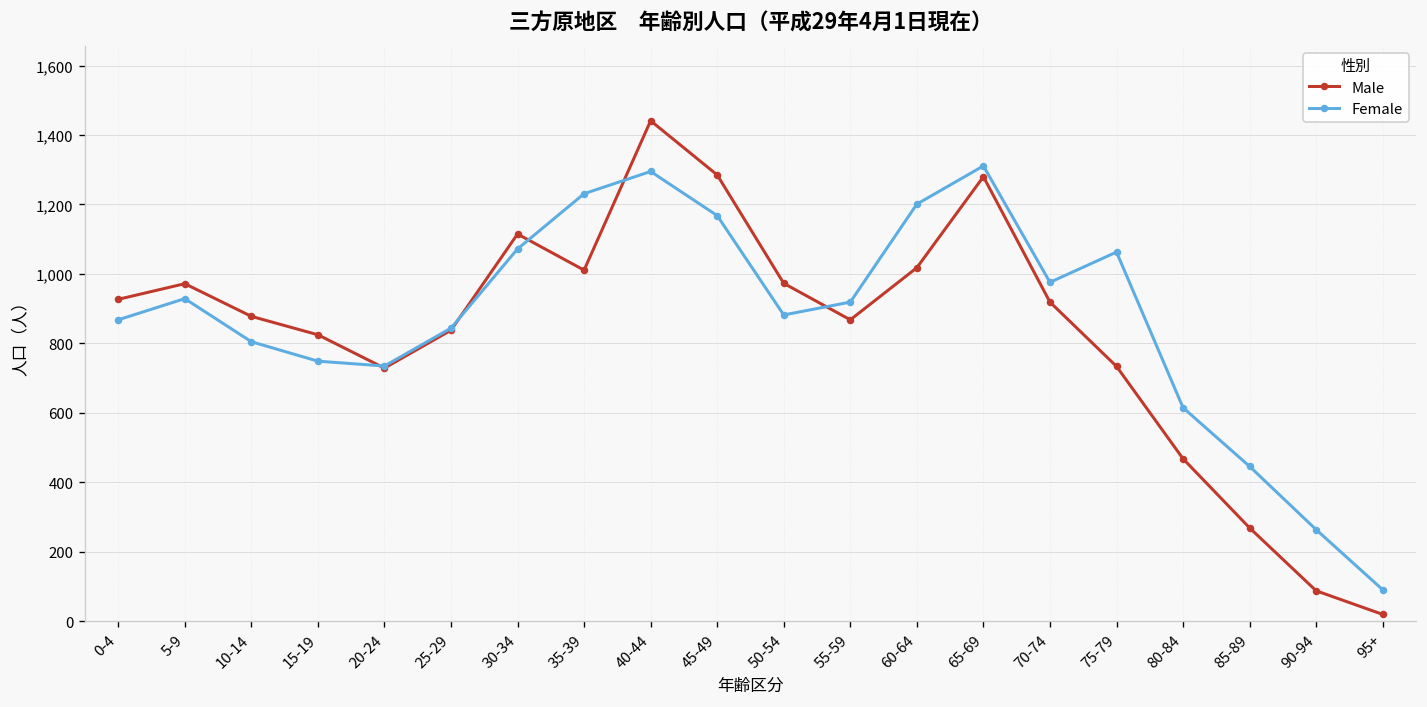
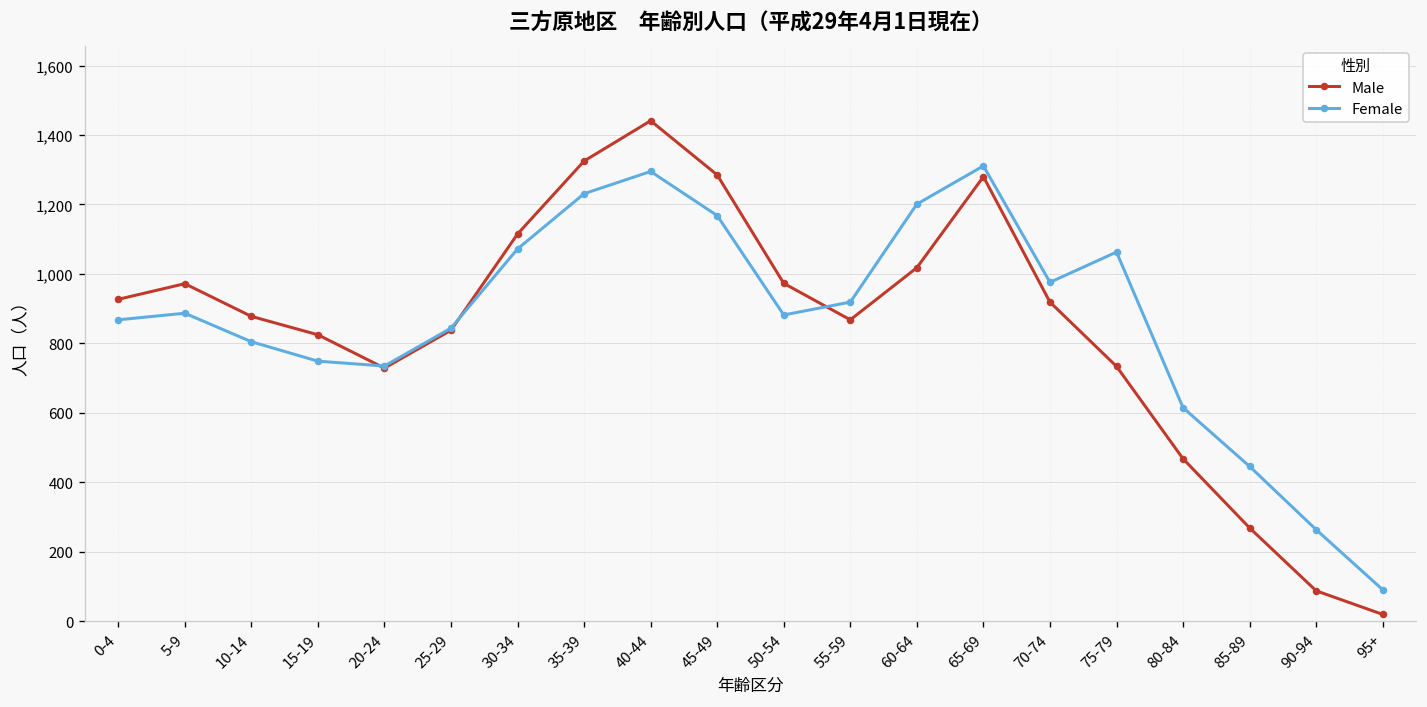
Female, 5-9: 930 -> 890
Male, 35-39: 1,010 -> 1,330
